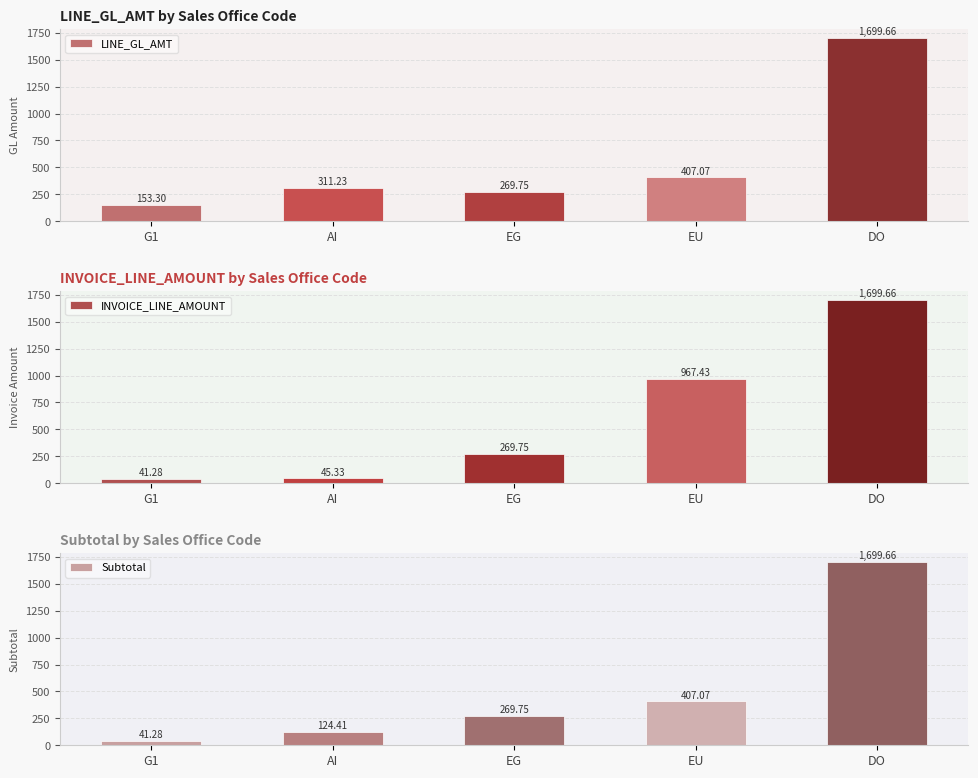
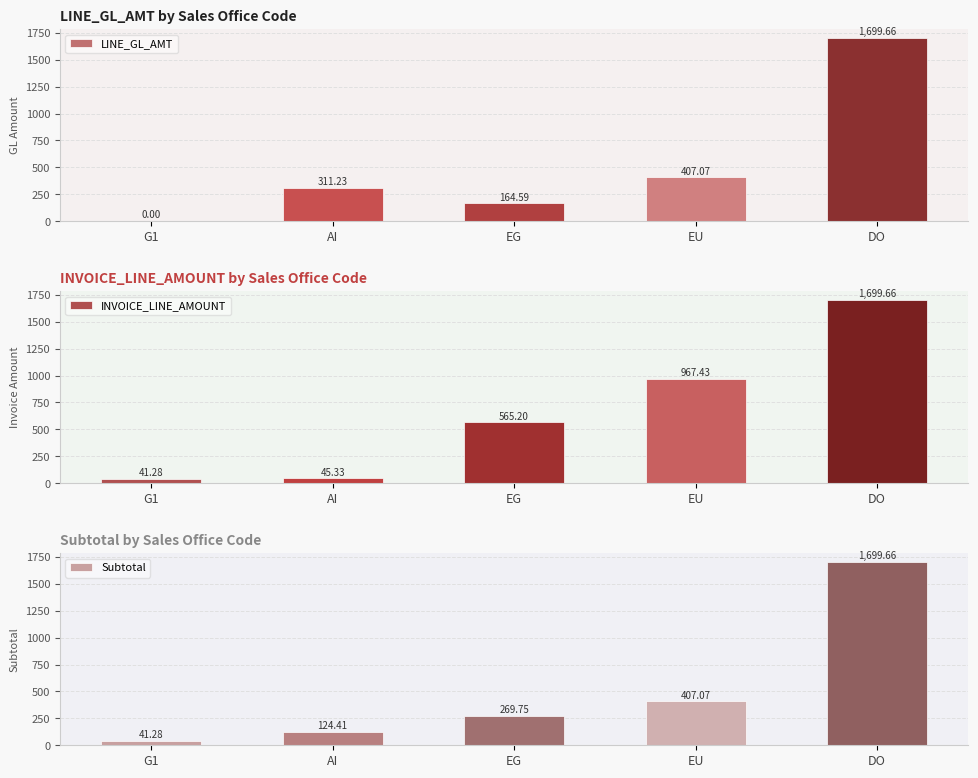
LINE_GL_AMT by Sales Office Code, G1: 153.30 -> 0.00
LINE_GL_AMT by Sales Office Code, EG: 269.75 -> 164.59
INVOICE_LINE_AMOUNT by Sales Office Code, EG: 269.75 -> 565.20
